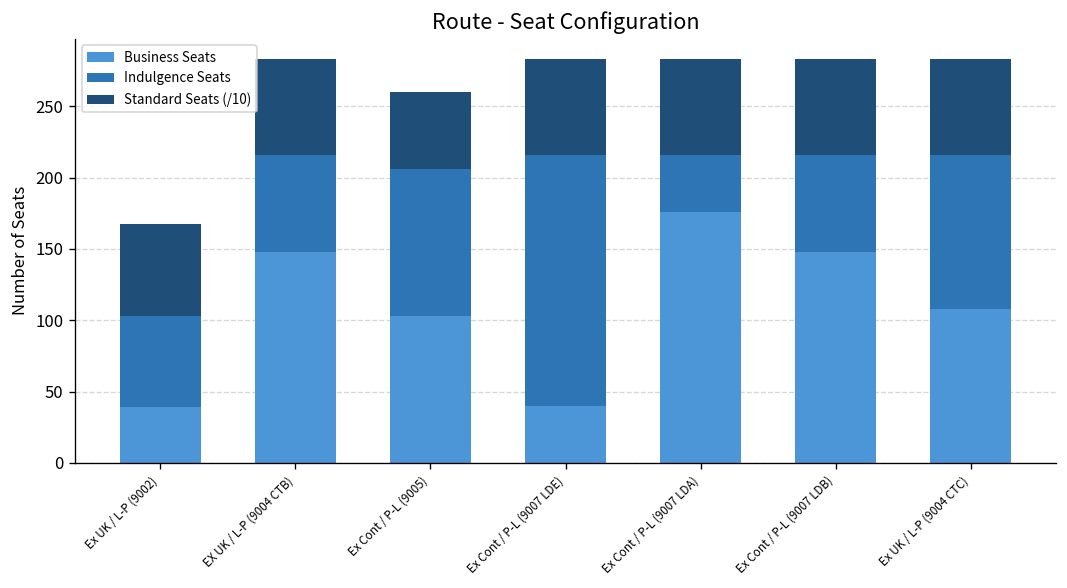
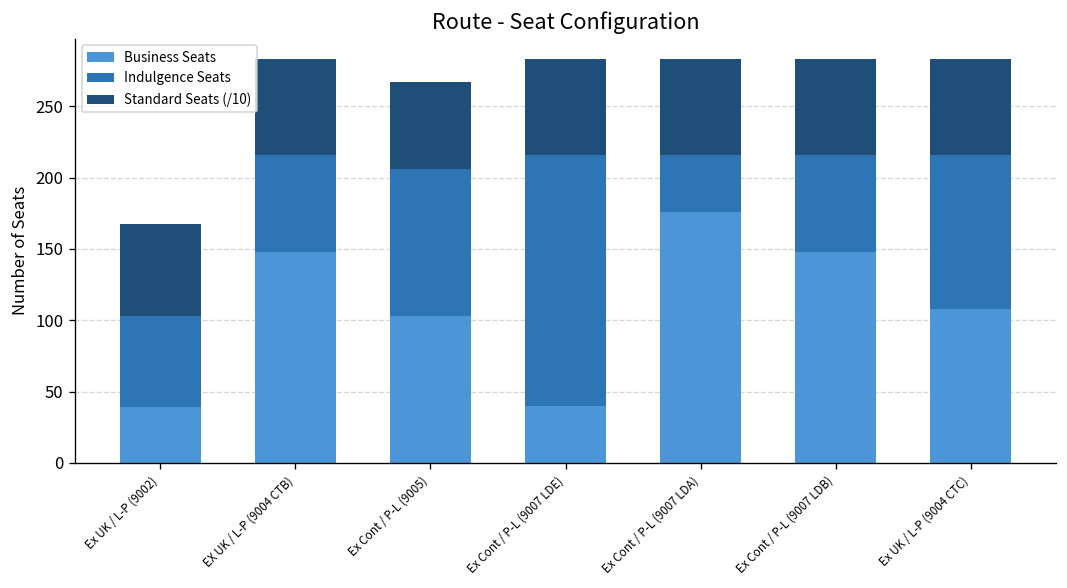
Standard Seats (/10), Ex Cont / P-L (9005): 54 -> 61
